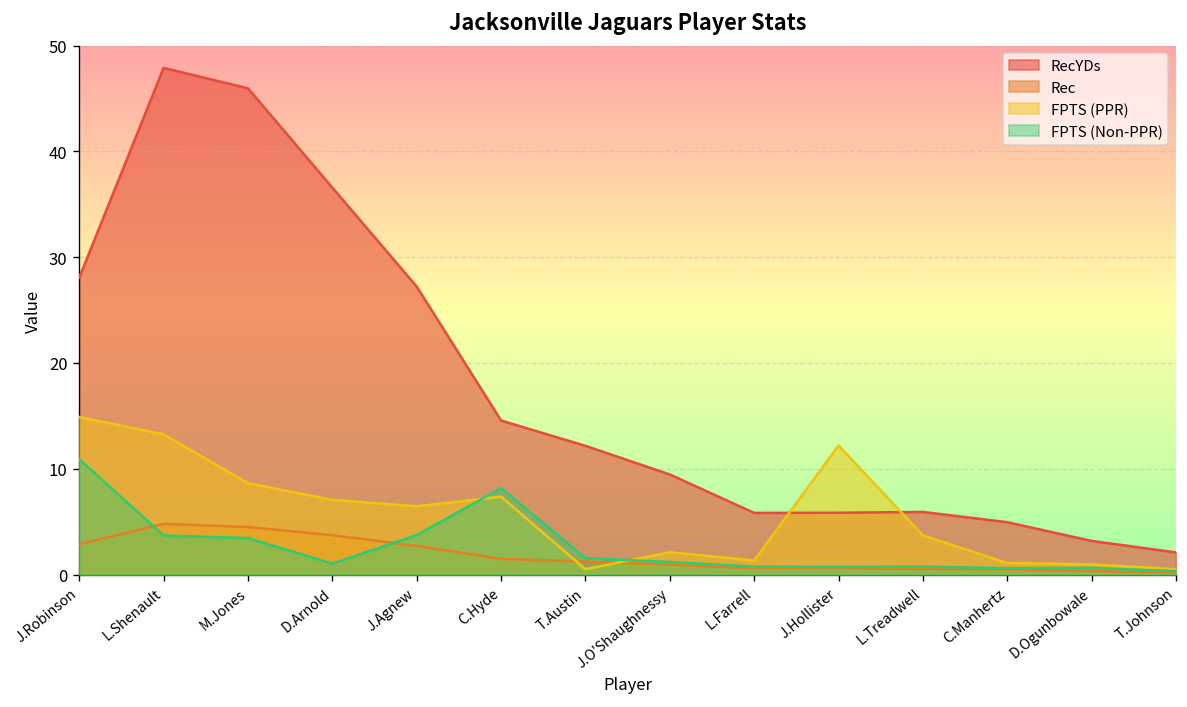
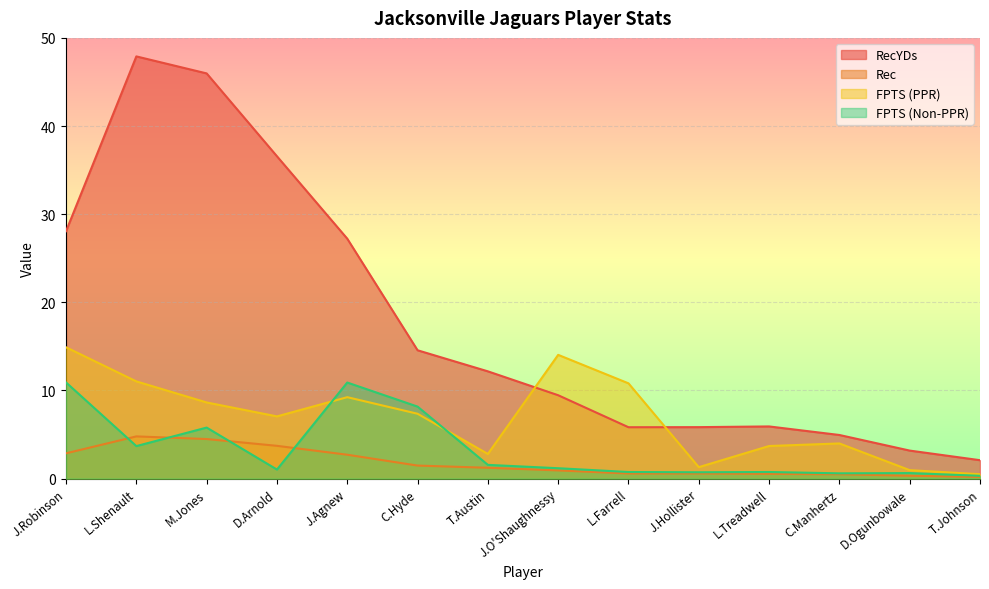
FPTS (PPR), L.Shenault: 13 -> 11
FPTS (Non-PPR), M.Jones: 3 -> 6
FPTS (PPR), J.Agnew: 6 -> 9
FPTS (Non-PPR), J.Agnew: 4 -> 11
FPTS (PPR), T.Austin: 1 -> 3
FPTS (PPR), J.O'Shaughnessy: 2 -> 14
FPTS (PPR), L.Farrell: 1 -> 11
FPTS (PPR), J.Hollister: 12 -> 1
FPTS (PPR), C.Manhertz: 1 -> 4
